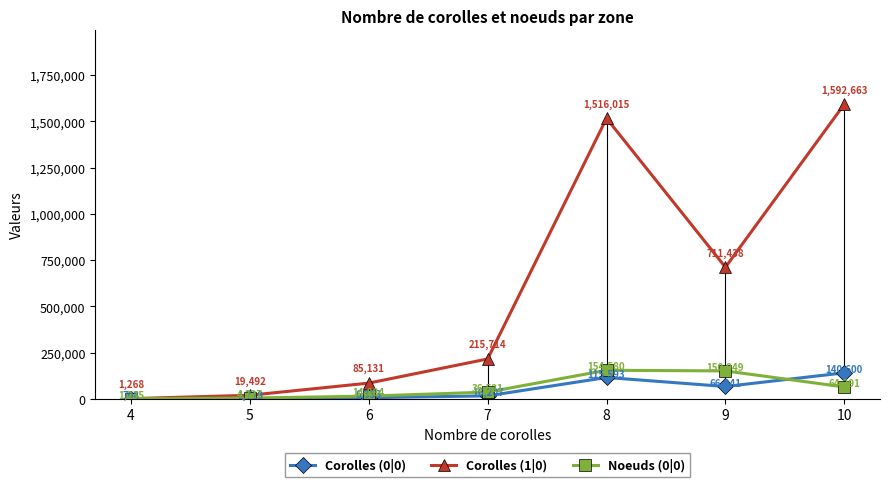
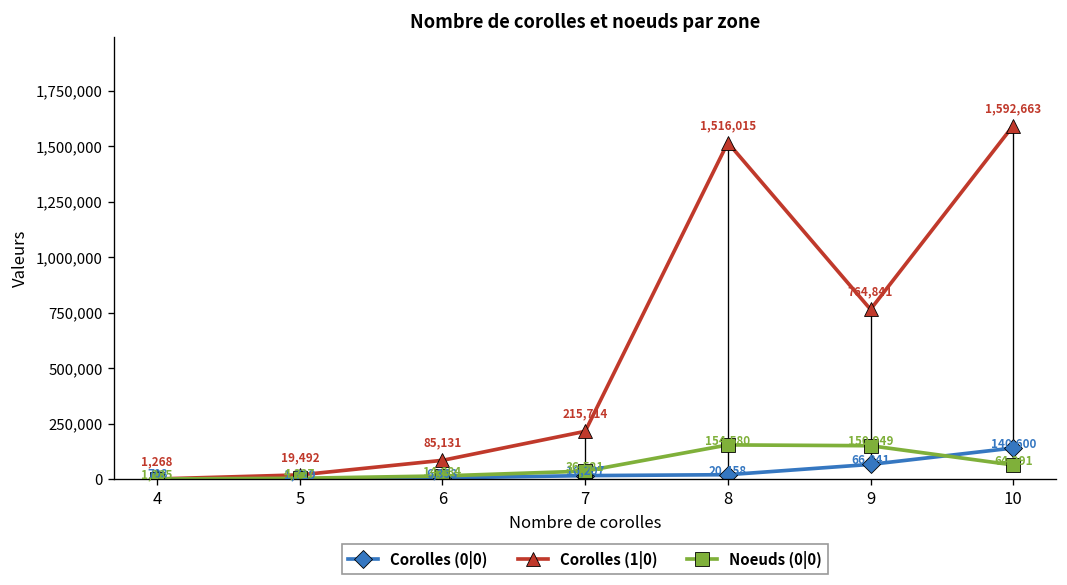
Corolles (0|0), 8: 115,593 -> 20,458
Corolles (1|0), 9: 711,438 -> 764,841
